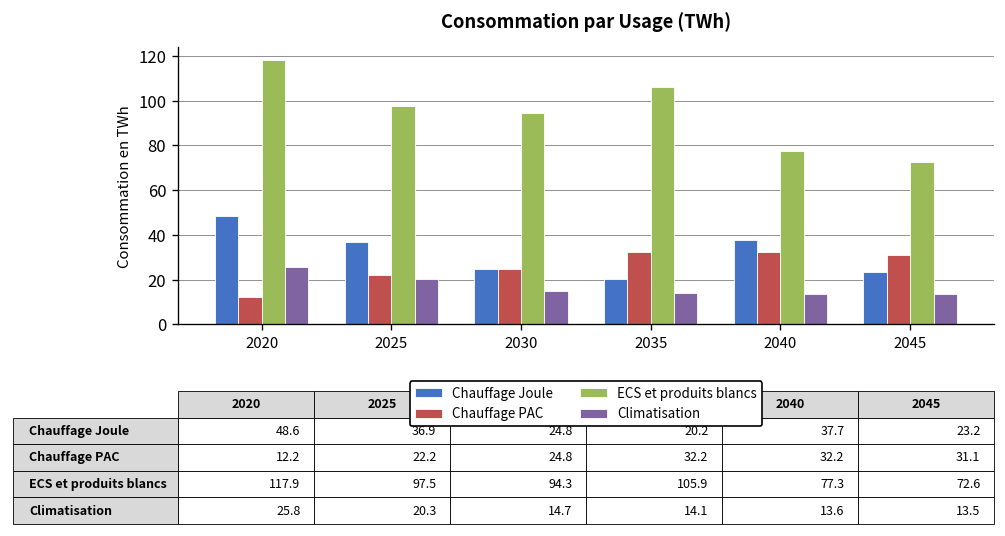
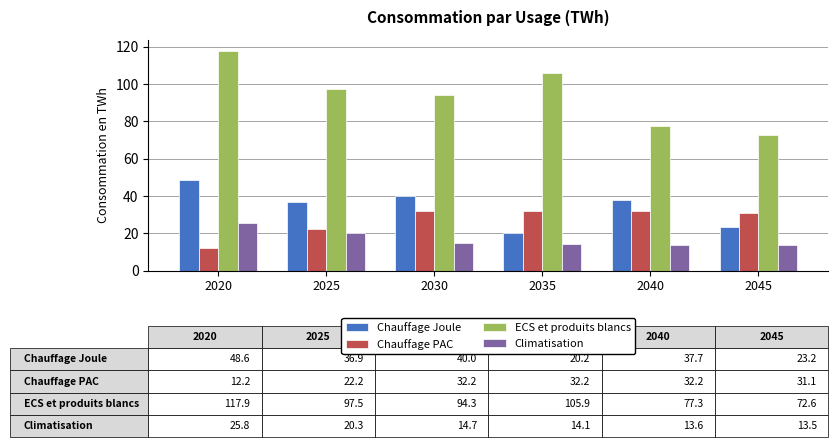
Chauffage Joule, 2030: 24.8 -> 40.0
Chauffage PAC, 2030: 24.8 -> 32.2
